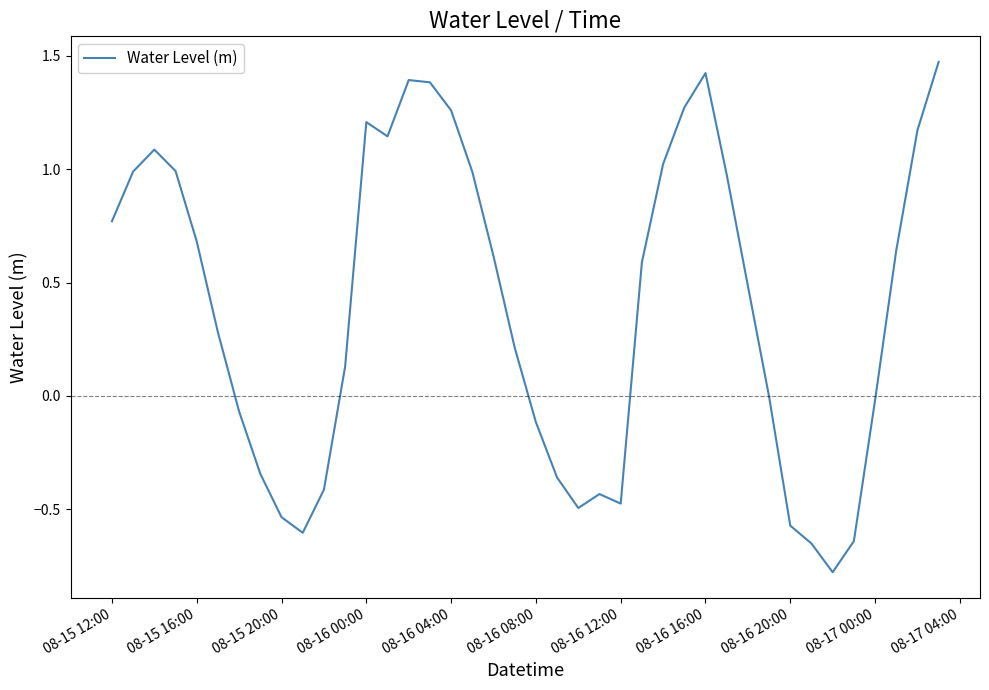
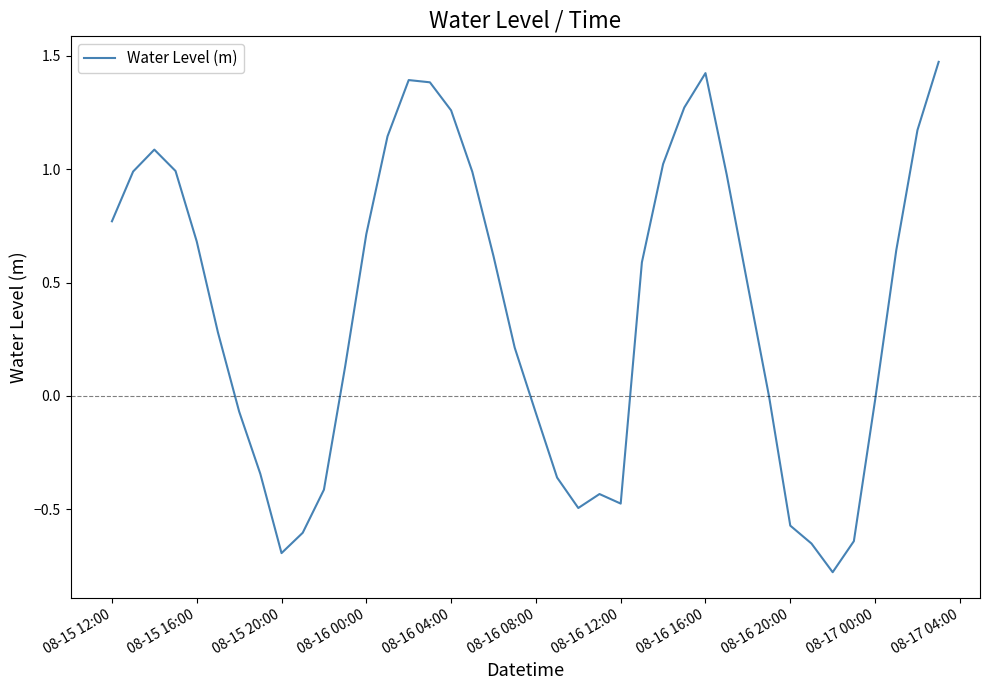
08-15 20:00: -0.53 -> -0.69
08-16 00:00: 1.21 -> 0.71
08-16 08:00: -0.12 -> -0.08
